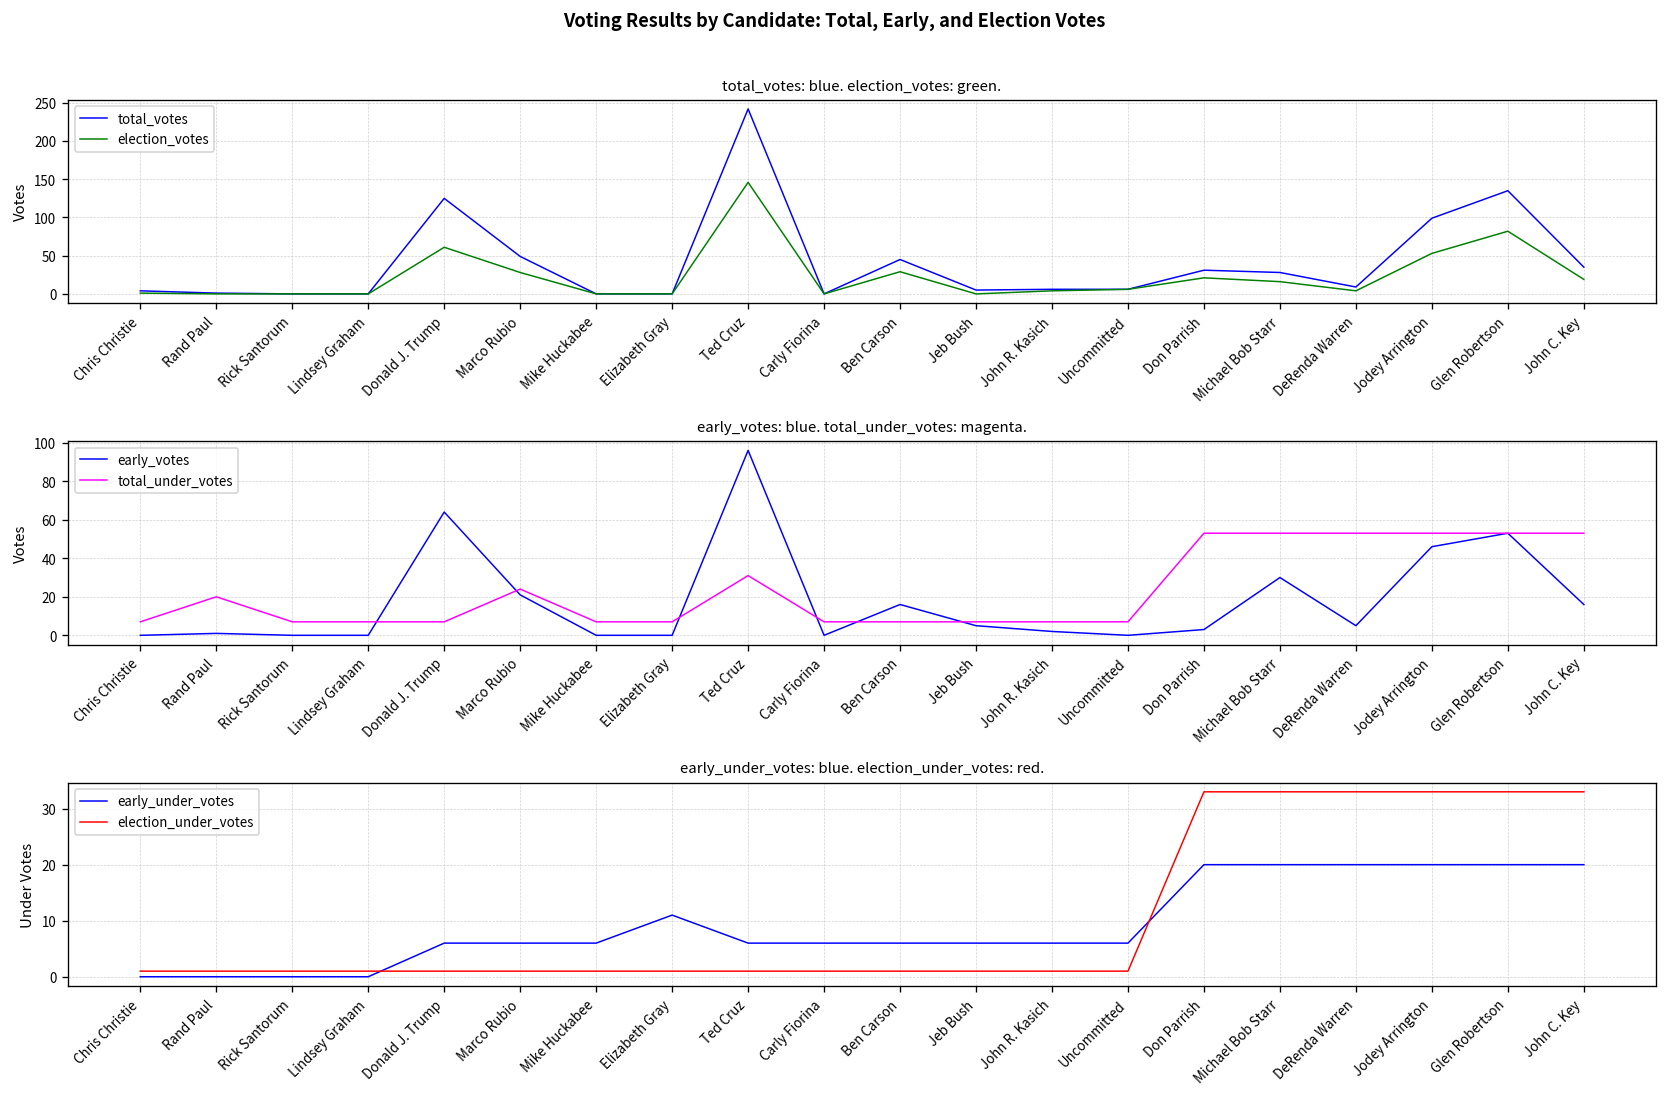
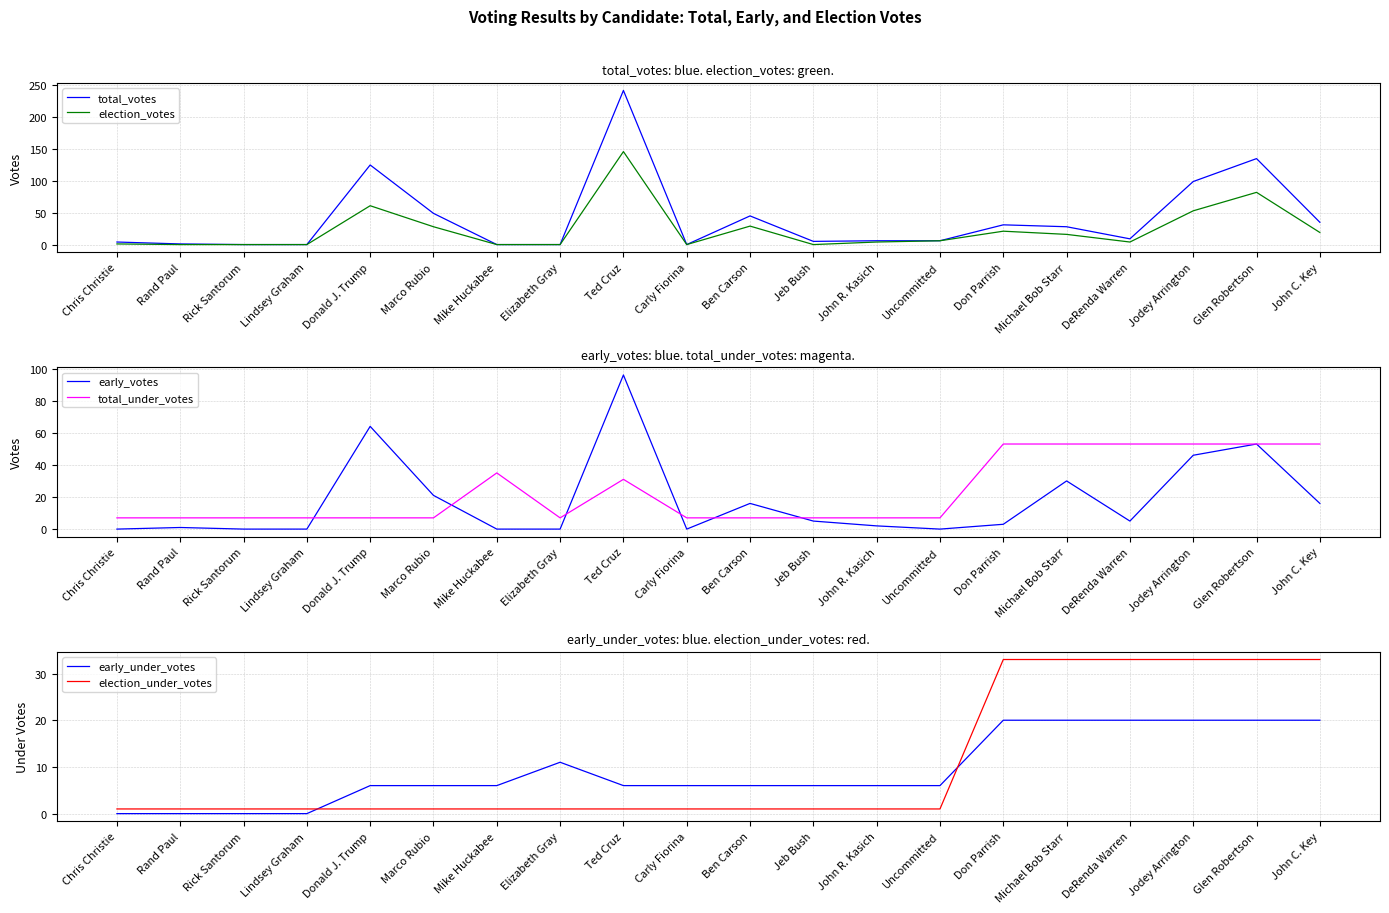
early_votes: blue. total_under_votes: magenta., total_under_votes, Rand Paul: 20 -> 7
early_votes: blue. total_under_votes: magenta., total_under_votes, Marco Rubio: 24 -> 7
early_votes: blue. total_under_votes: magenta., total_under_votes, Mike Huckabee: 7 -> 35
